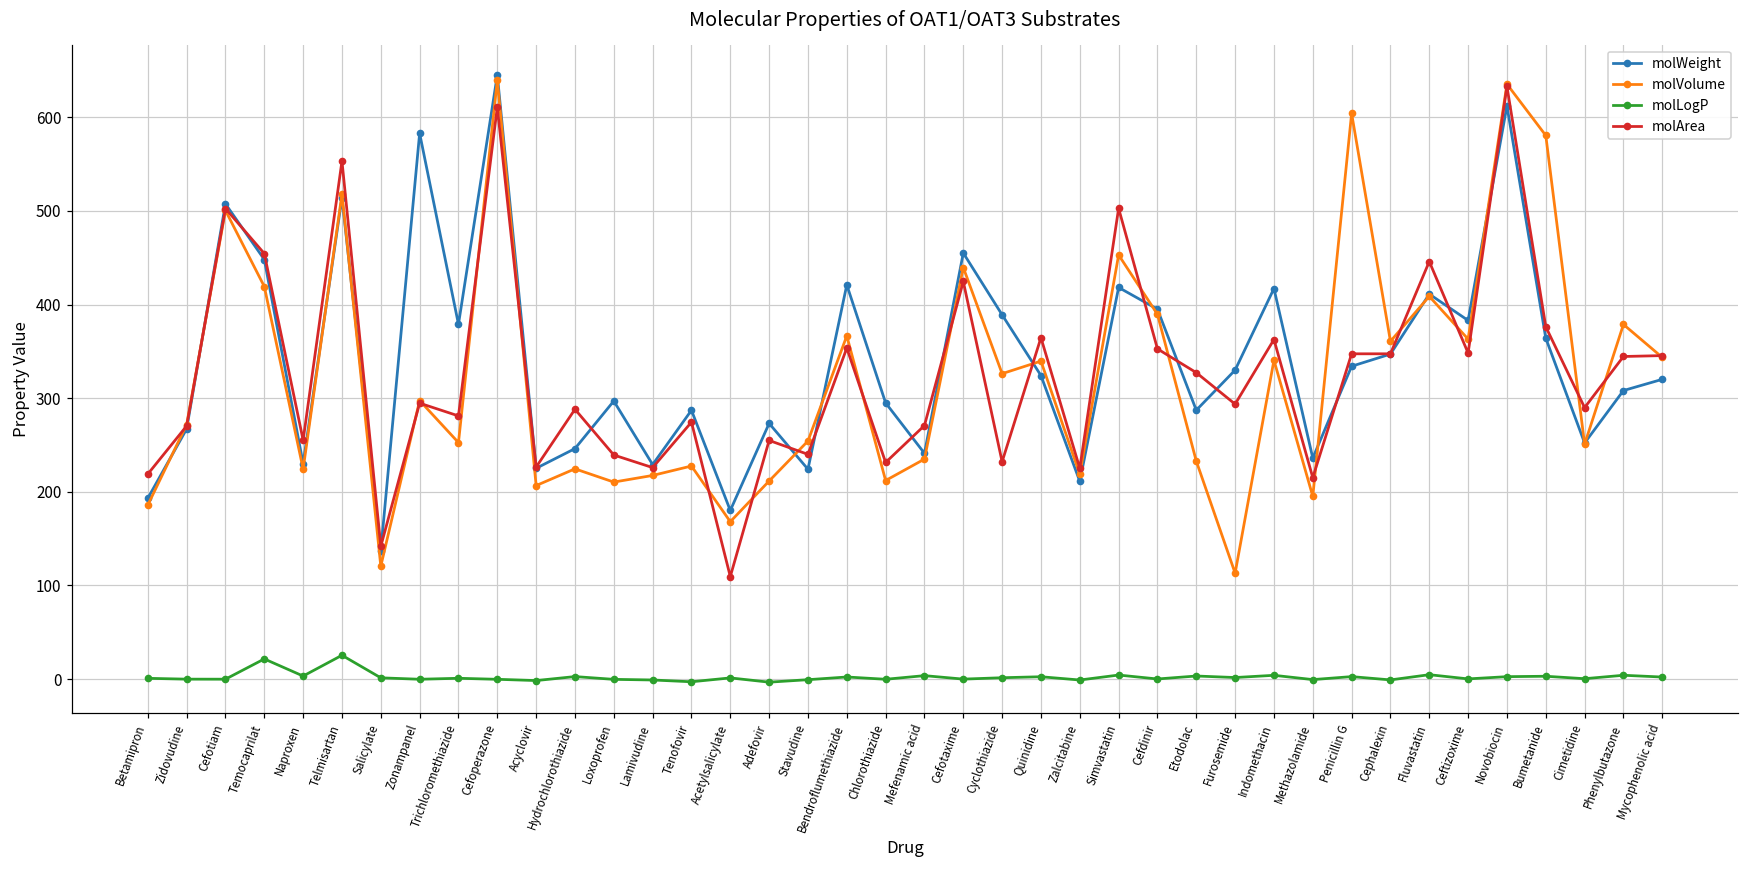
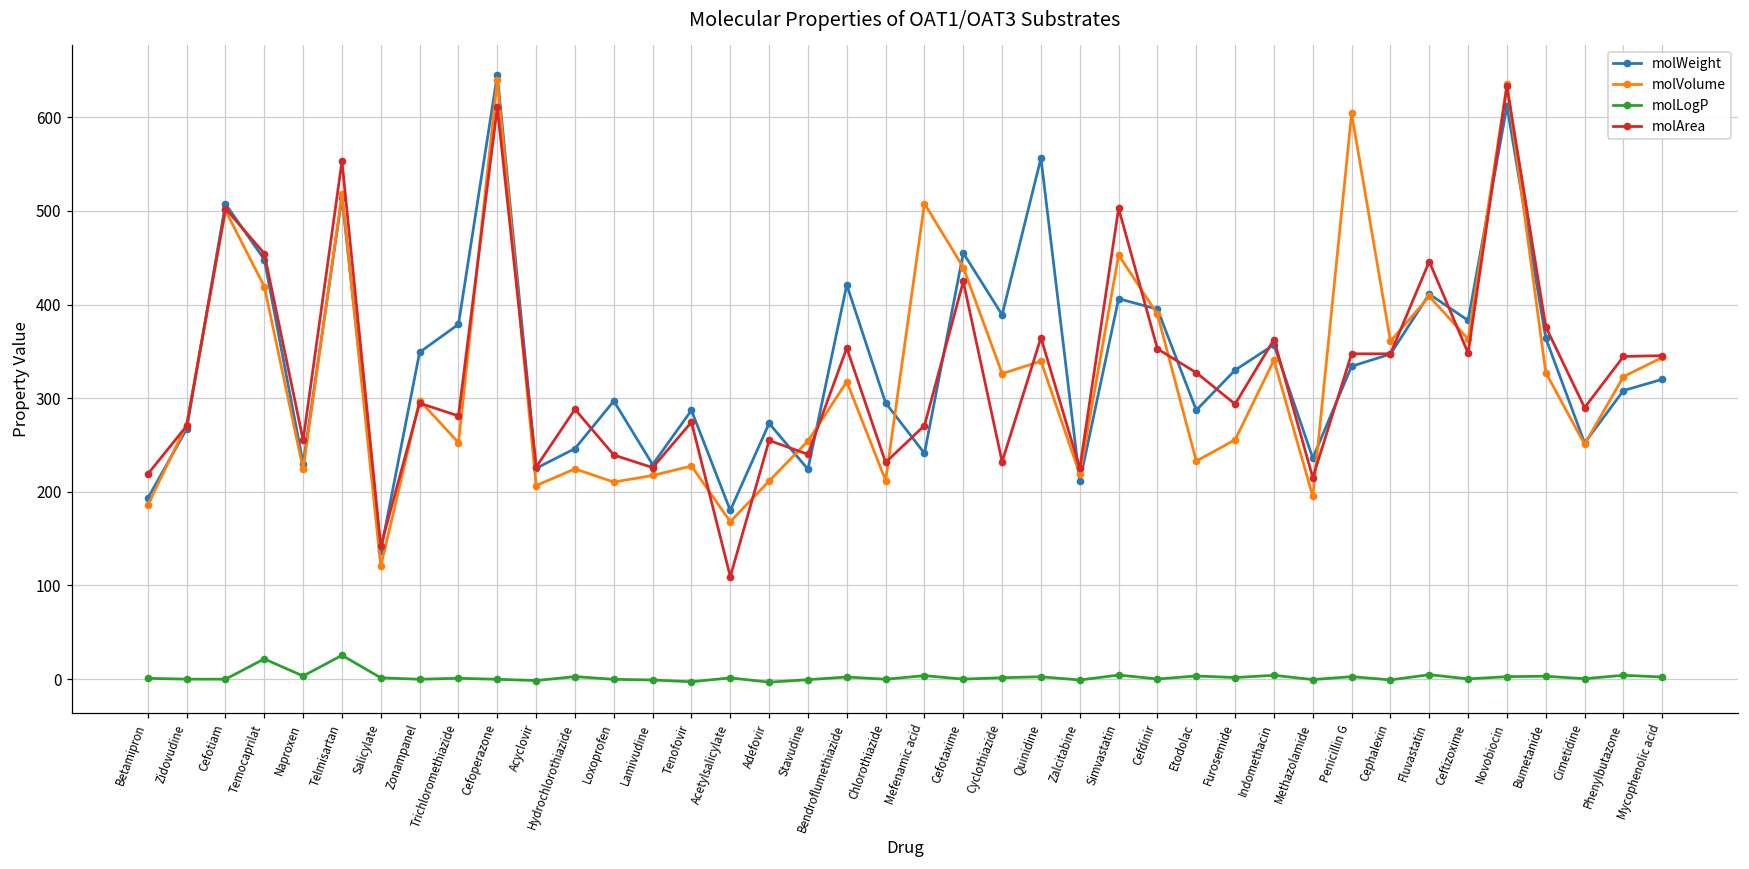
molWeight, Zonampanel: 580 -> 350
molVolume, Bendroflumethiazide: 370 -> 320
molVolume, Mefenamic acid: 230 -> 510
molWeight, Quinidine: 320 -> 560
molWeight, Simvastatin: 420 -> 410
molVolume, Furosemide: 110 -> 260
molWeight, Indomethacin: 420 -> 360
molVolume, Bumetanide: 580 -> 330
molVolume, Phenylbutazone: 380 -> 320
